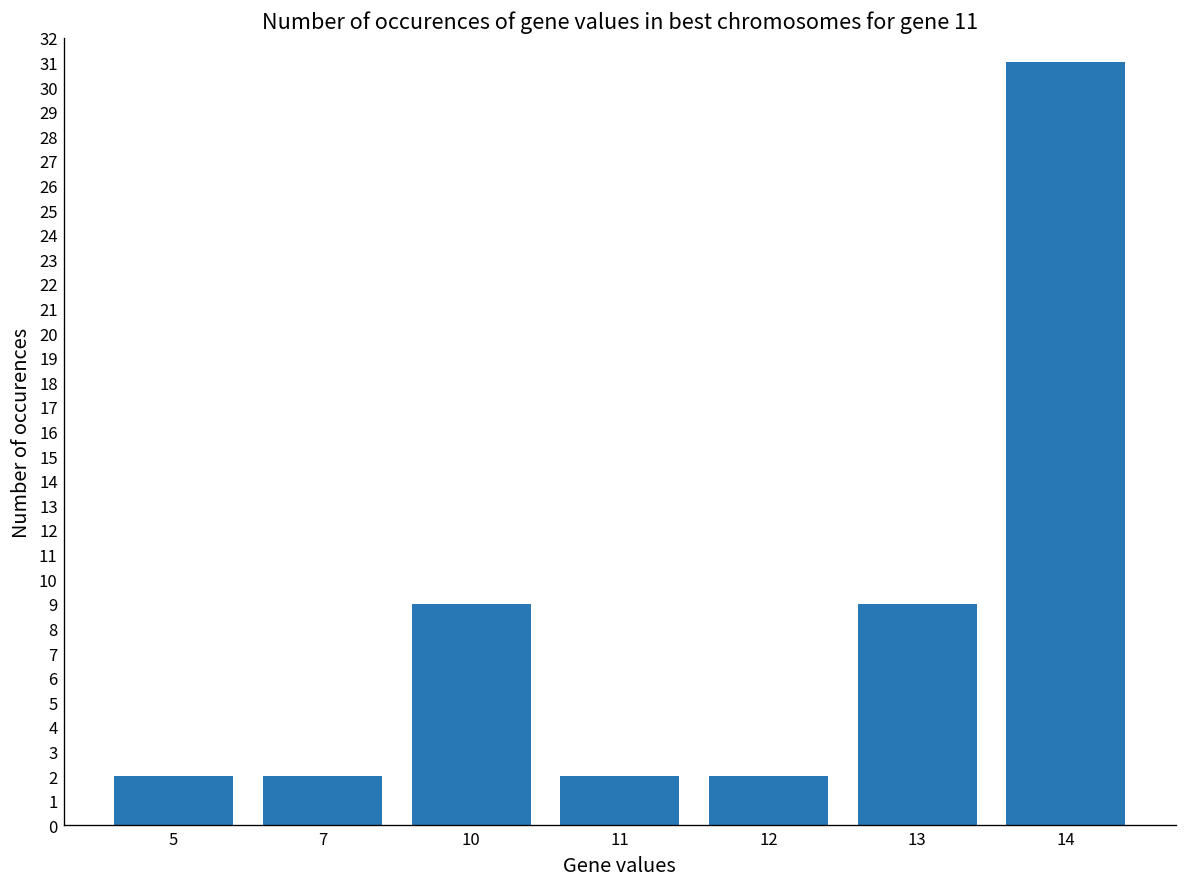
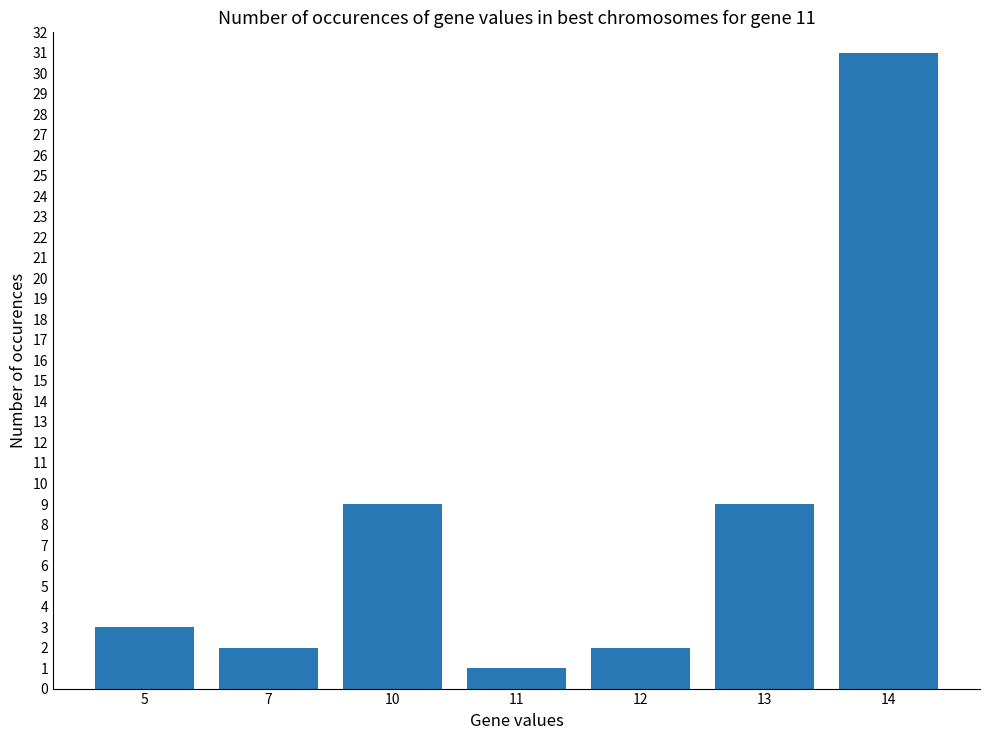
5: 2 -> 3
11: 2 -> 1
